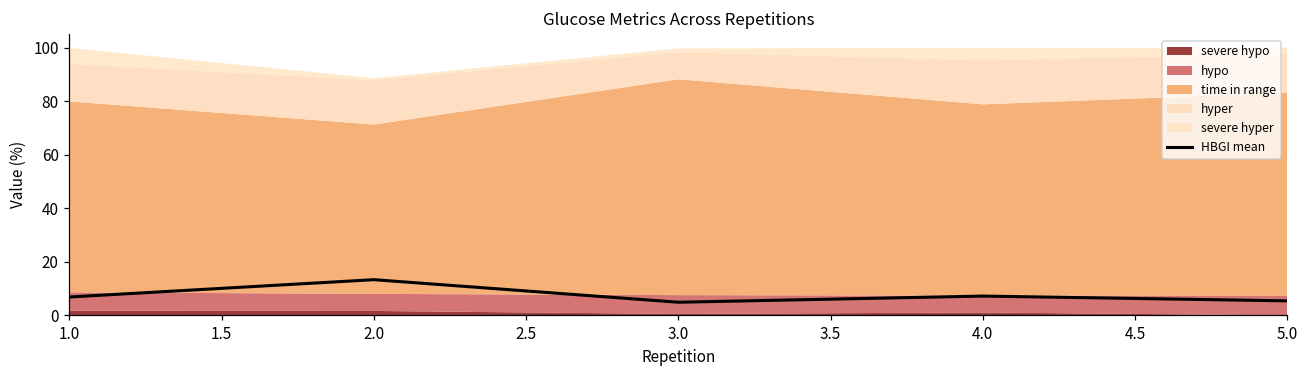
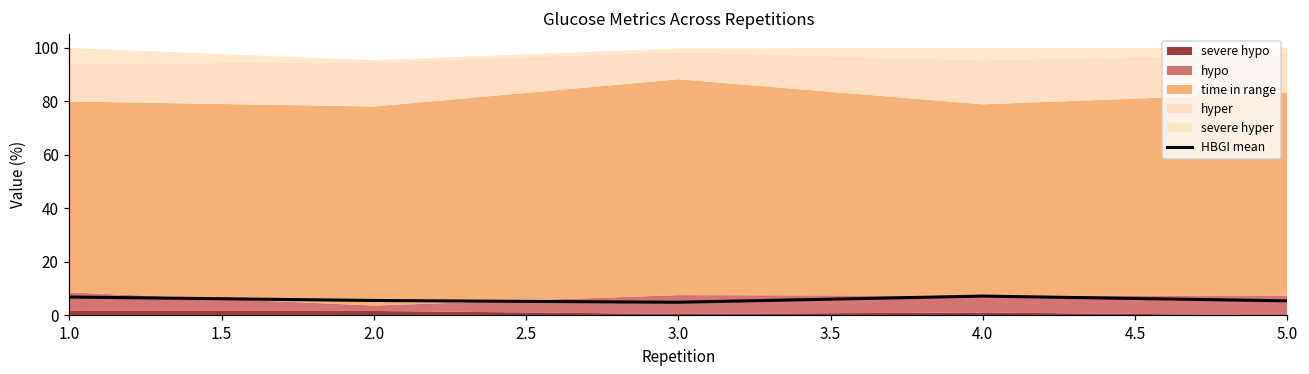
HBGI mean, 2.0: 13 -> 6
hypo, 2.0: 6 -> 2
time in range, 2.0: 63 -> 74
